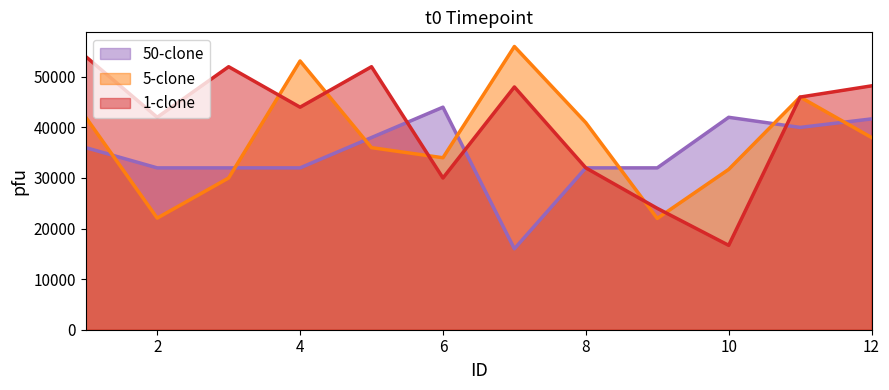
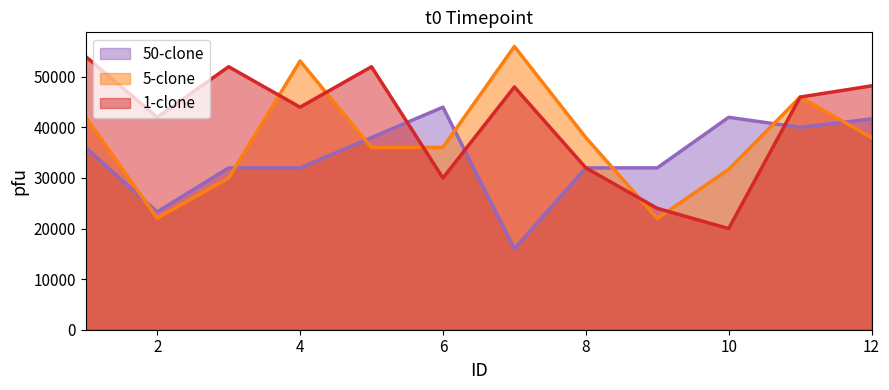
50-clone, 2: 32000 -> 23000
5-clone, 6: 34000 -> 36000
5-clone, 8: 41000 -> 38000
1-clone, 10: 17000 -> 20000
